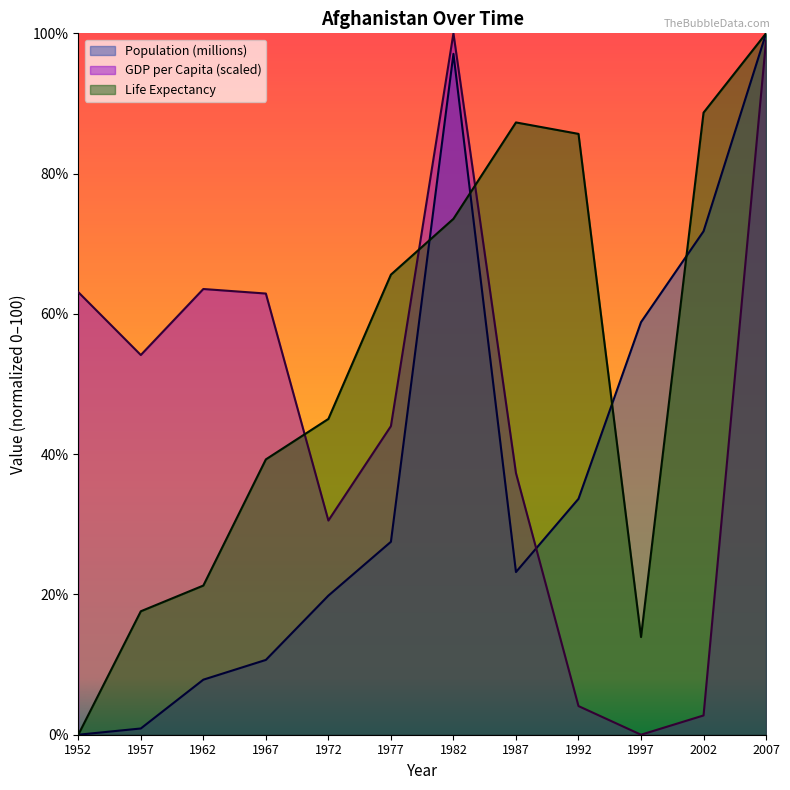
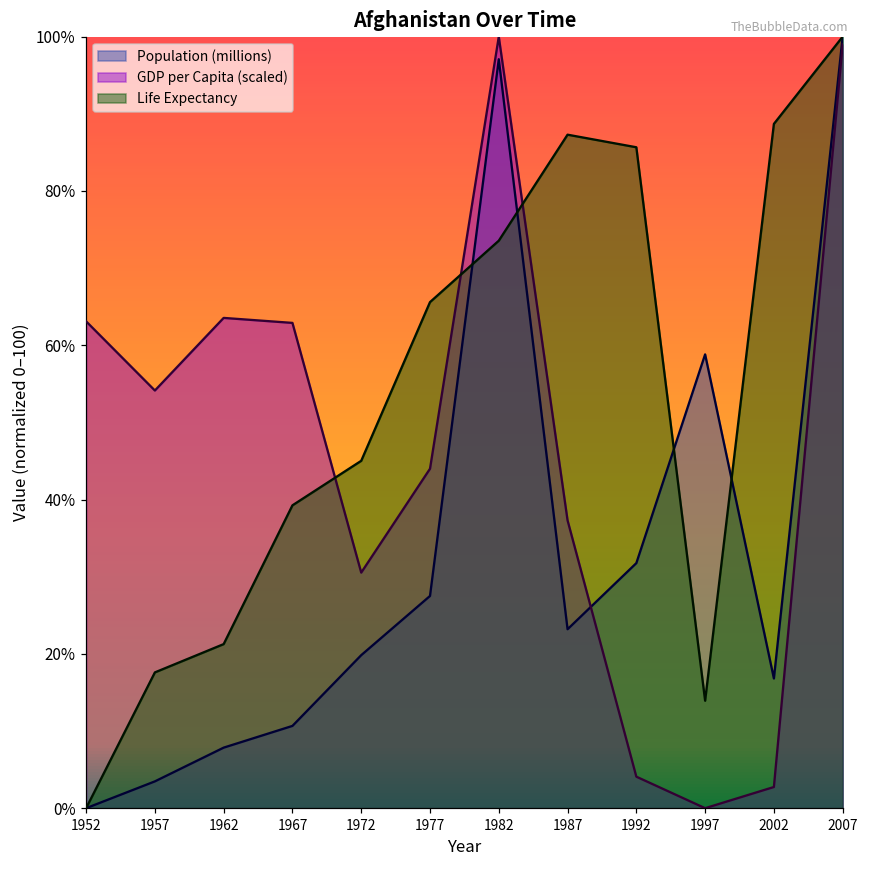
Population (millions), 1957: 1% -> 3%
Population (millions), 1992: 34% -> 32%
Population (millions), 2002: 72% -> 17%
